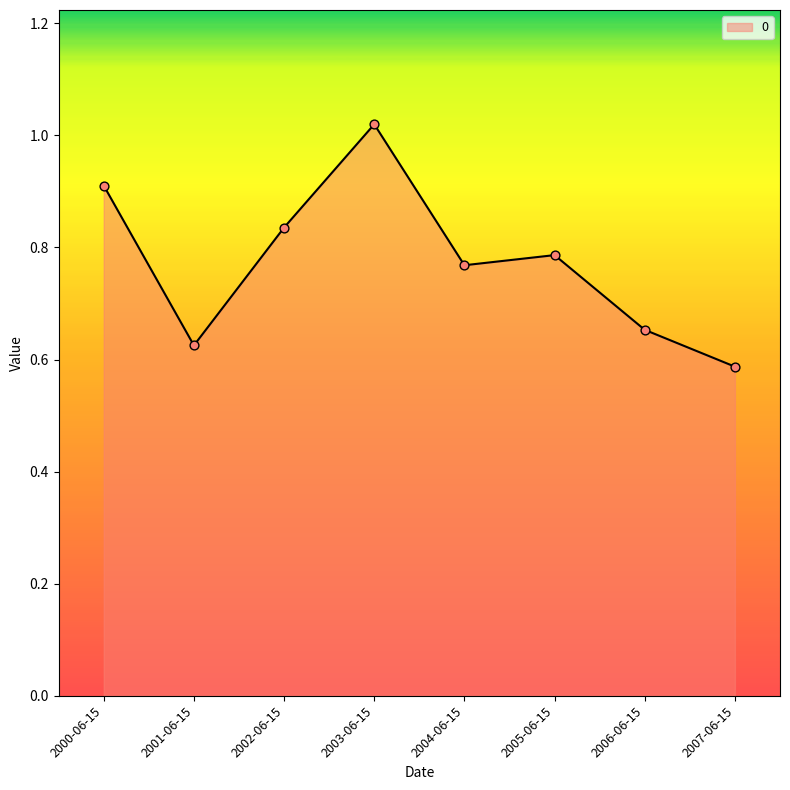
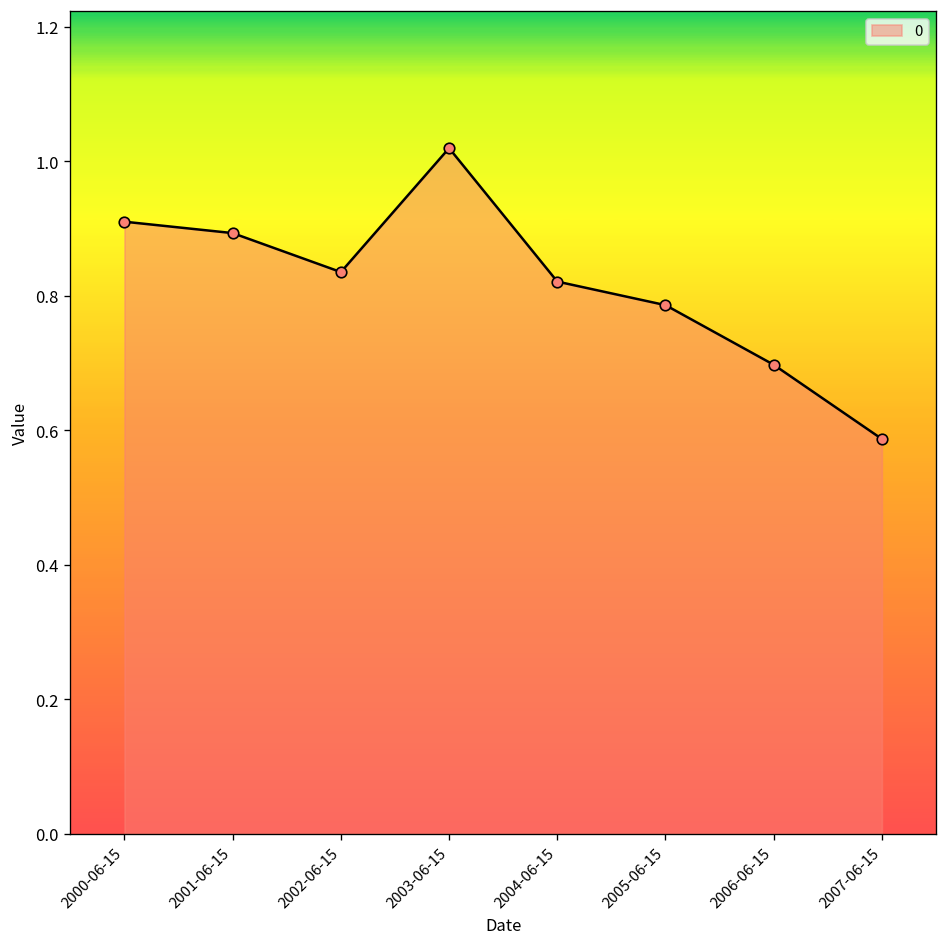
2001-06-15: 0.63 -> 0.89
2004-06-15: 0.77 -> 0.82
2006-06-15: 0.65 -> 0.70
